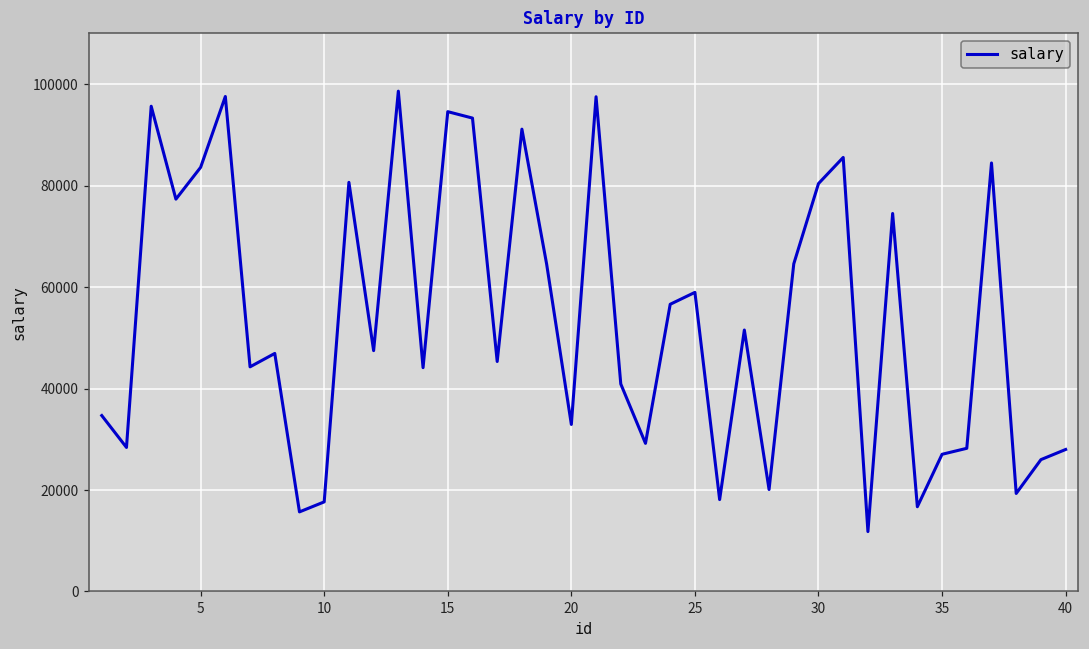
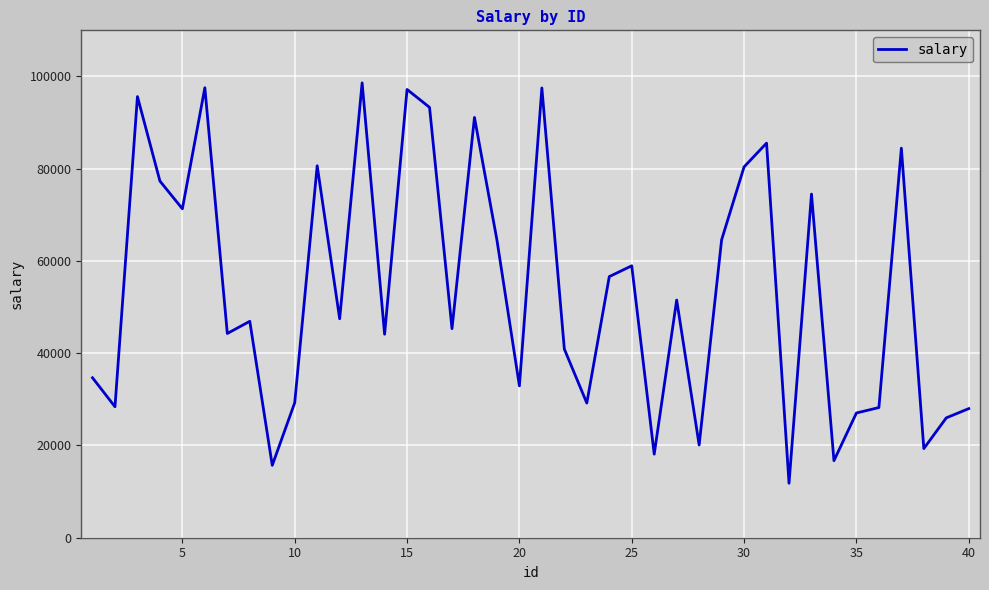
5: 84000 -> 71000
10: 18000 -> 29000
15: 95000 -> 97000
